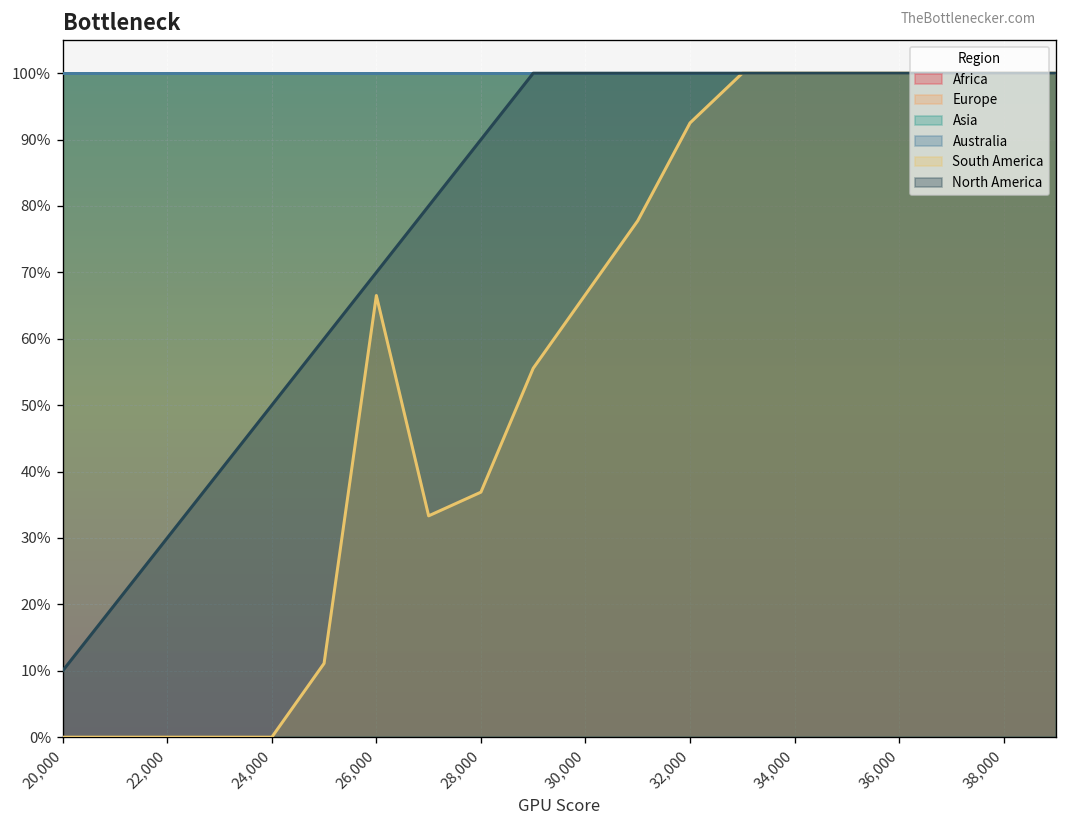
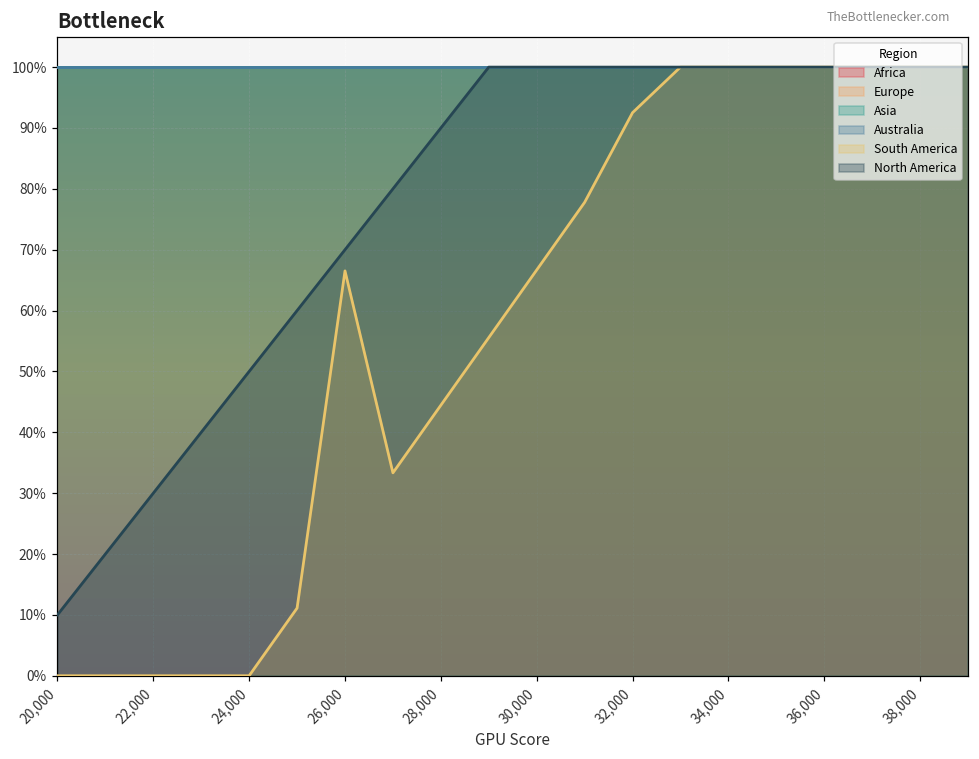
South America, 28,000: 37% -> 44%
